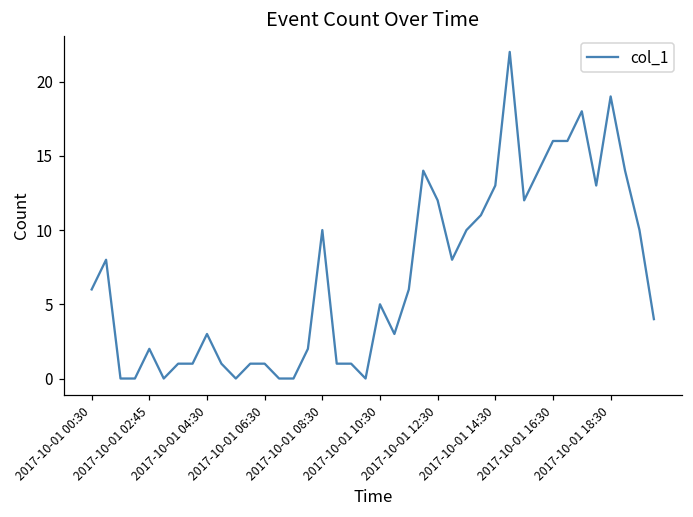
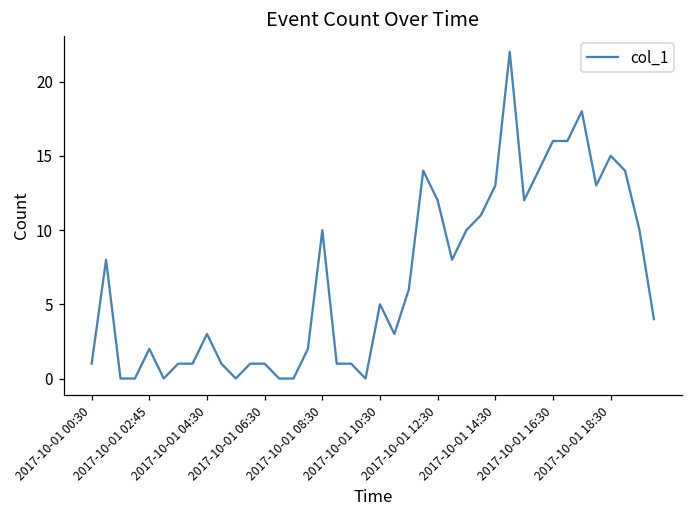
2017-10-01 00:30: 6 -> 1
2017-10-01 18:30: 19 -> 15
